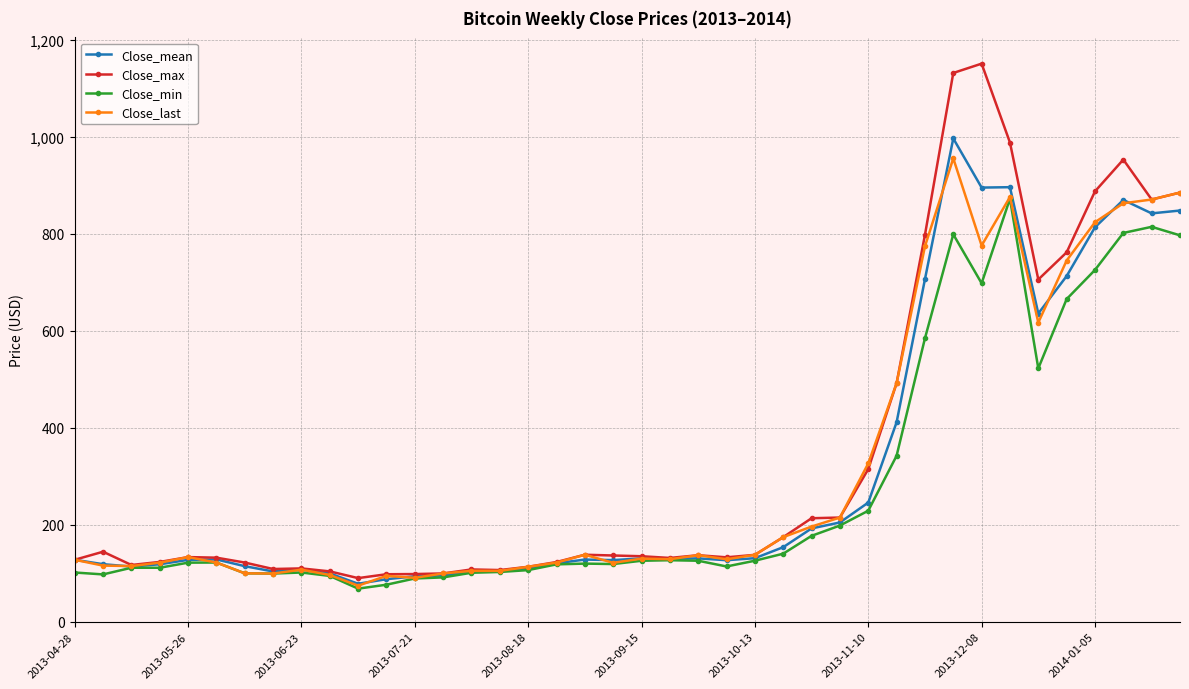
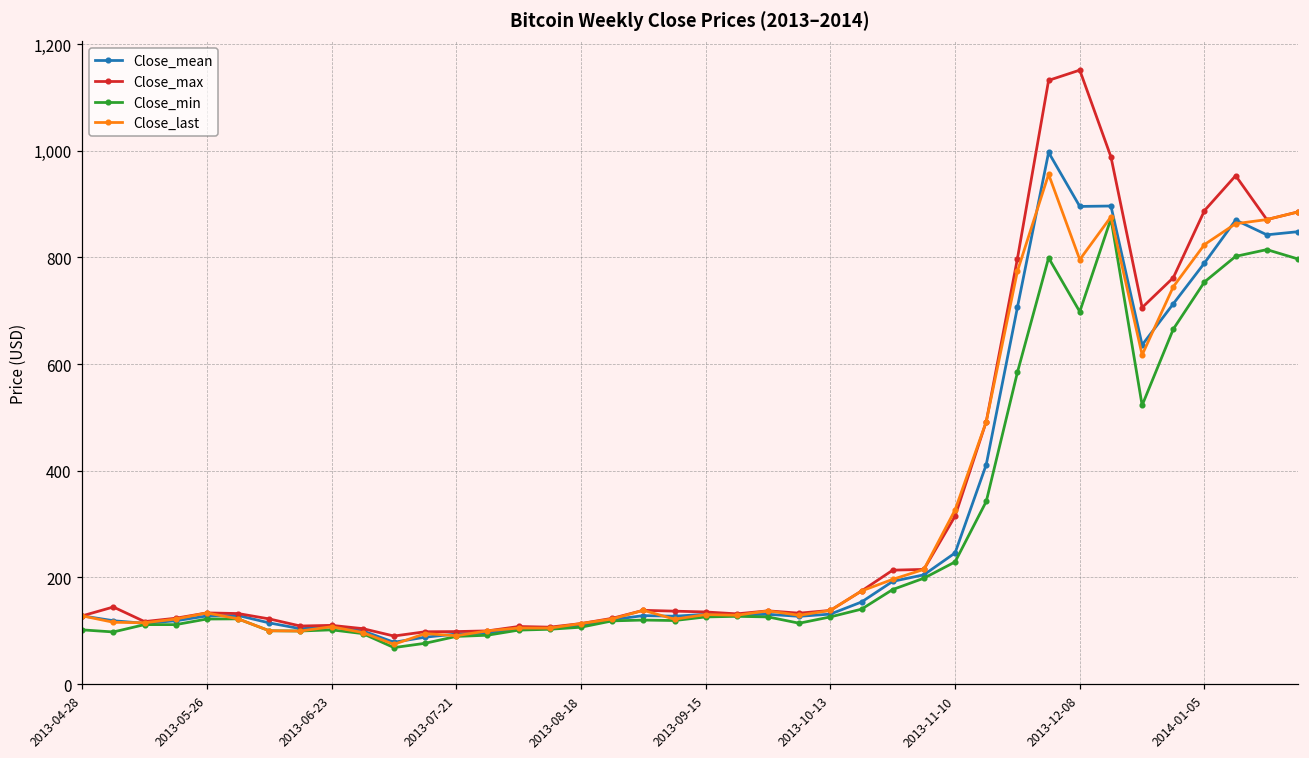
Close_last, 2013-12-08: 780 -> 800
Close_mean, 2014-01-05: 810 -> 790
Close_min, 2014-01-05: 730 -> 750
